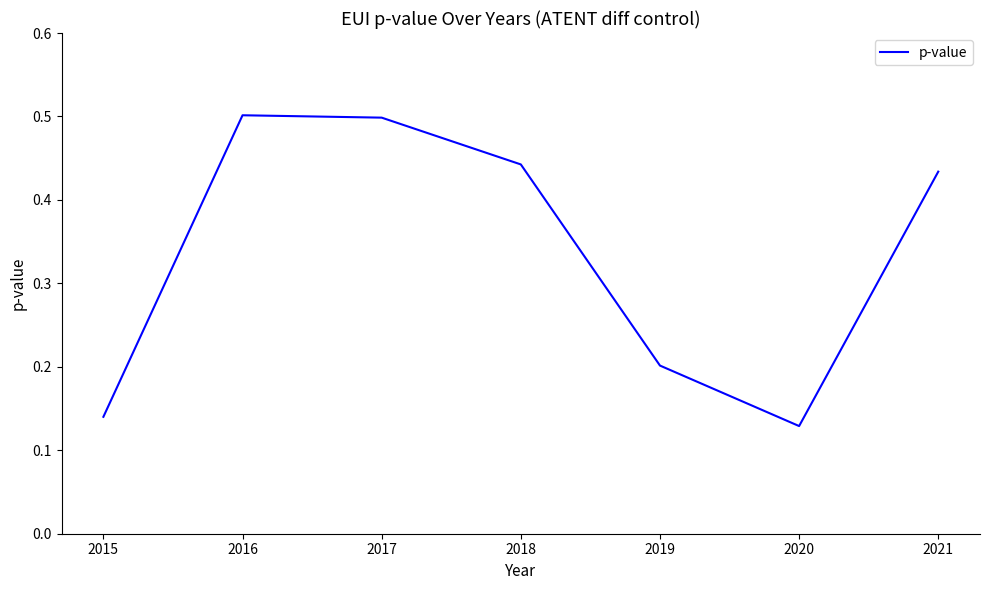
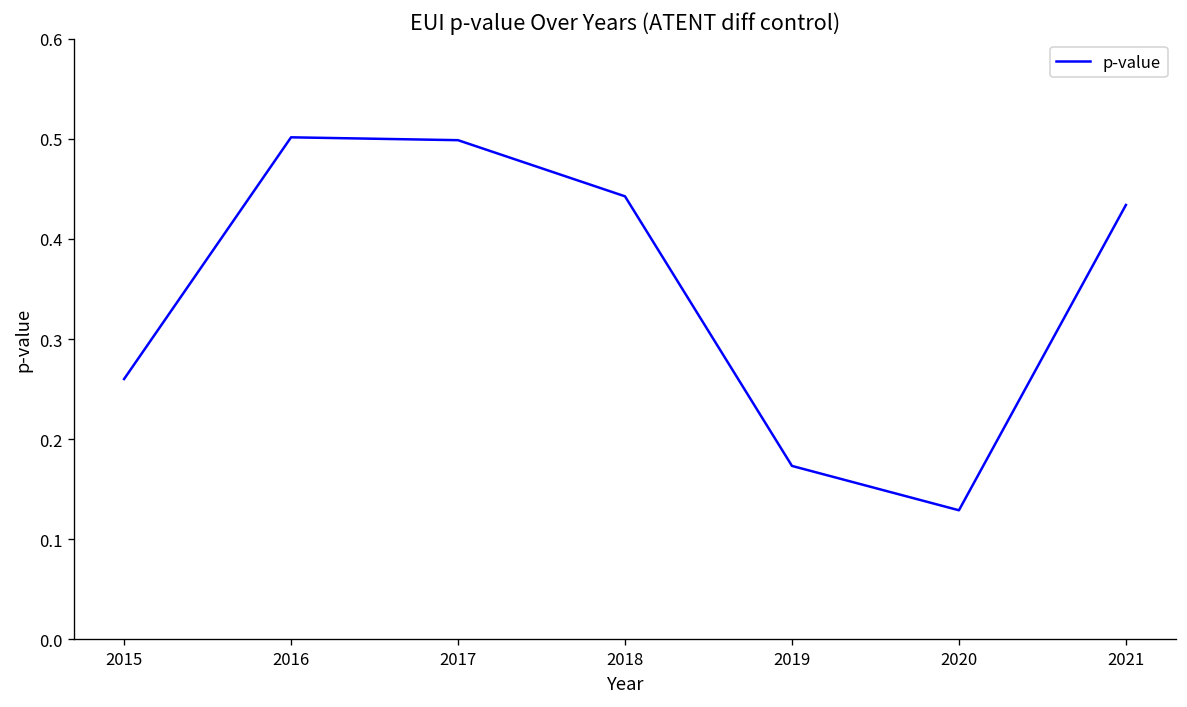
2015: 0.14 -> 0.26
2019: 0.20 -> 0.17
